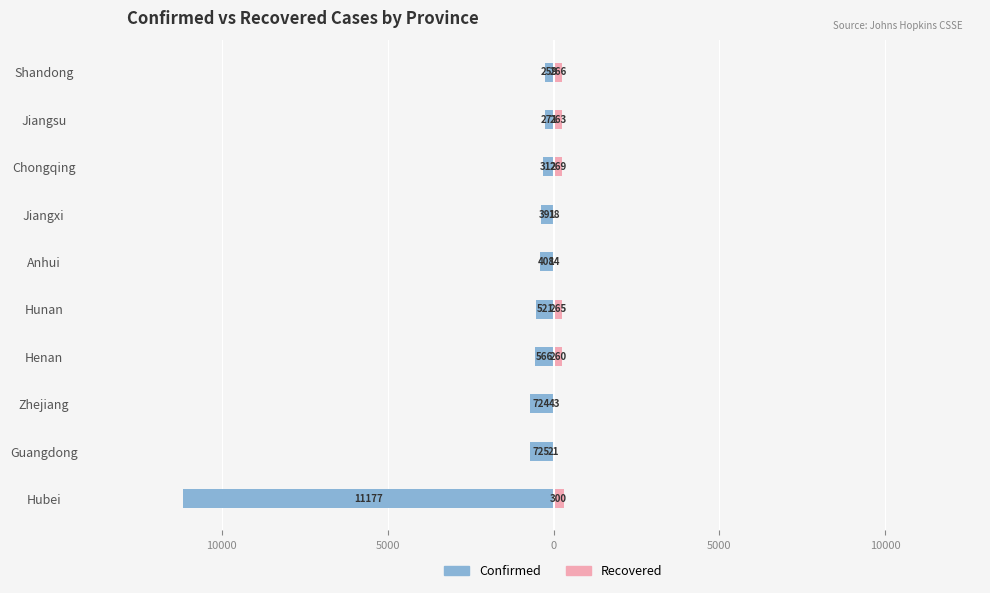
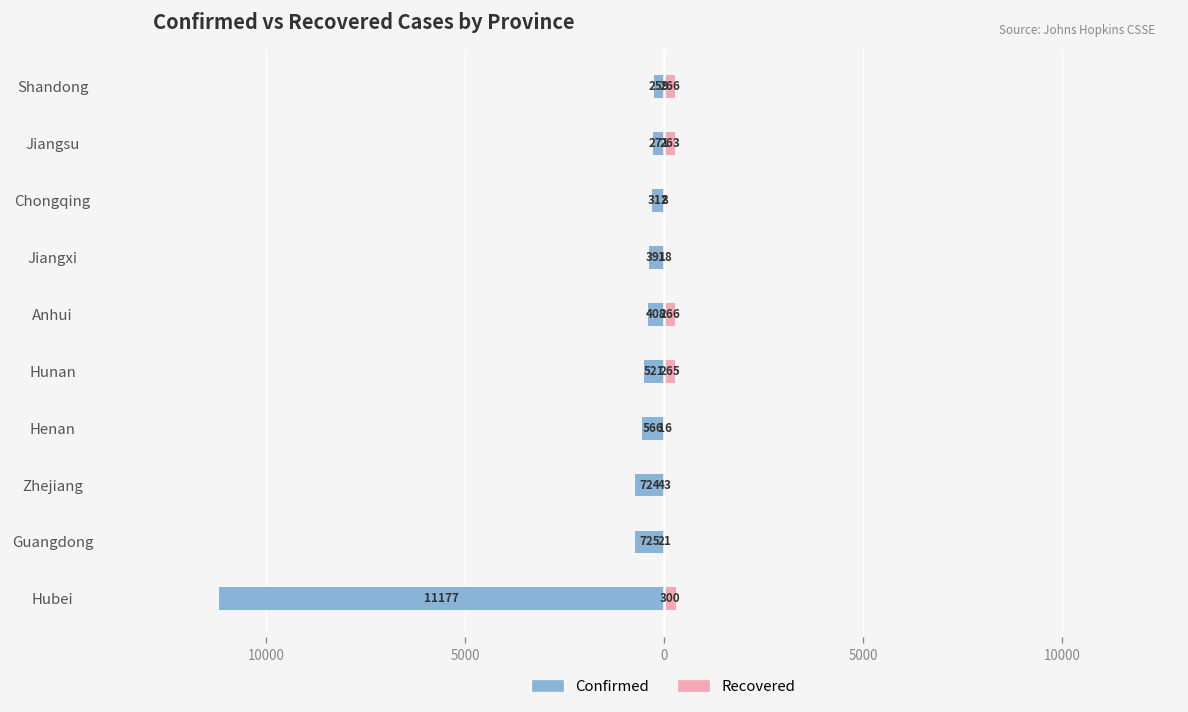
Recovered, Chongqing: 269 -> 8
Recovered, Anhui: 14 -> 266
Recovered, Henan: 260 -> 16
